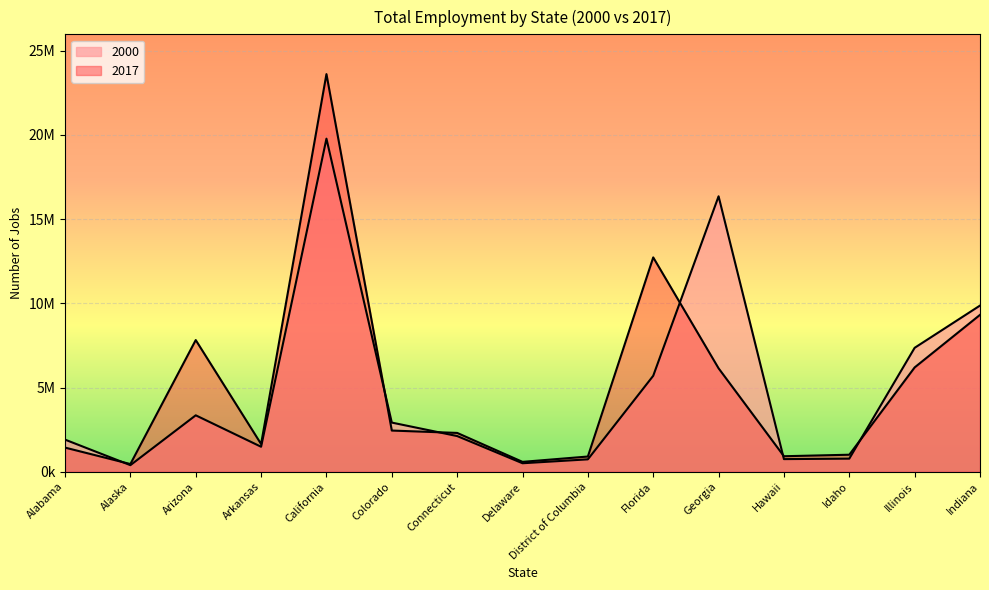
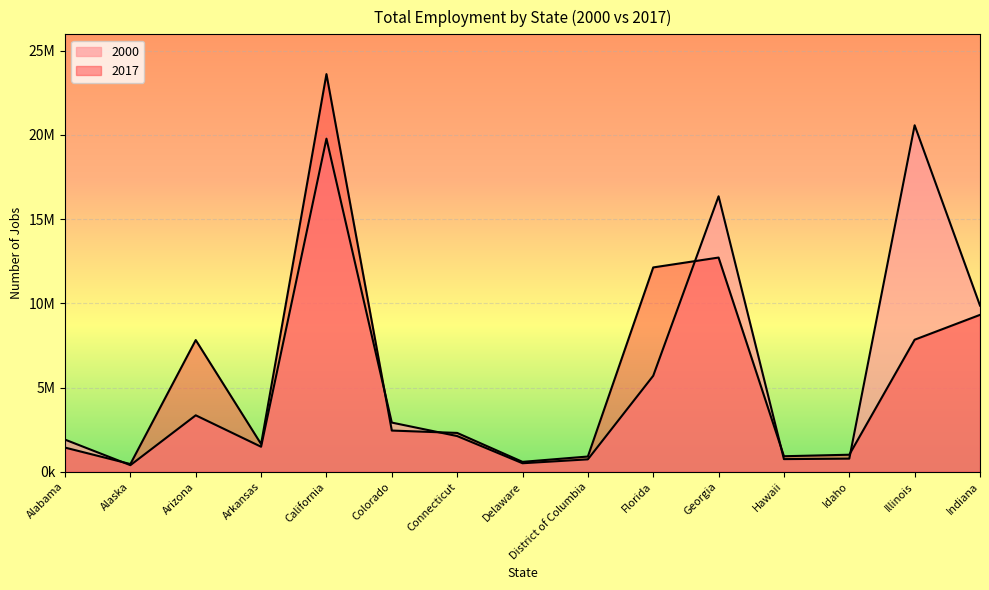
2017, Florida: 12700000 -> 12100000
2017, Georgia: 6100000 -> 12700000
2000, Illinois: 7400000 -> 20600000
2017, Illinois: 6200000 -> 7800000
